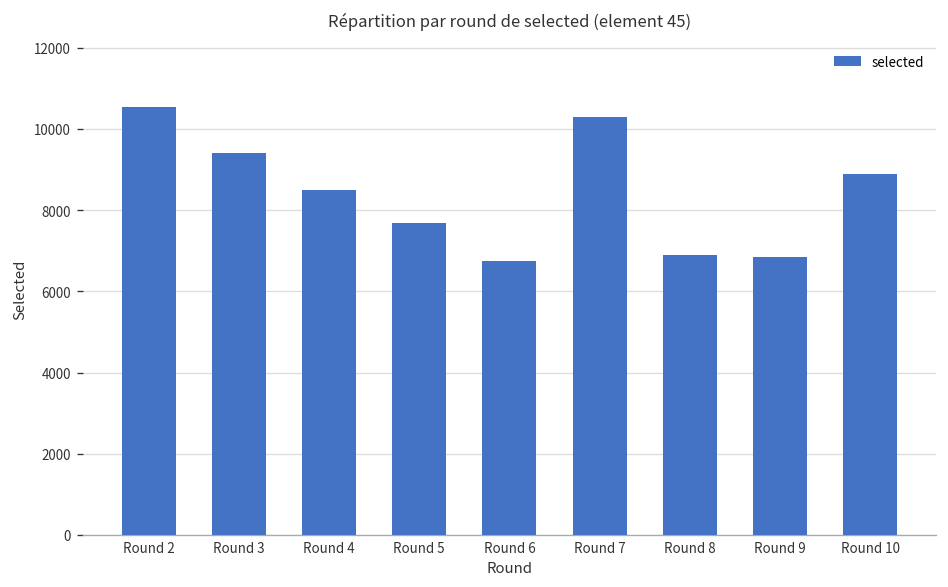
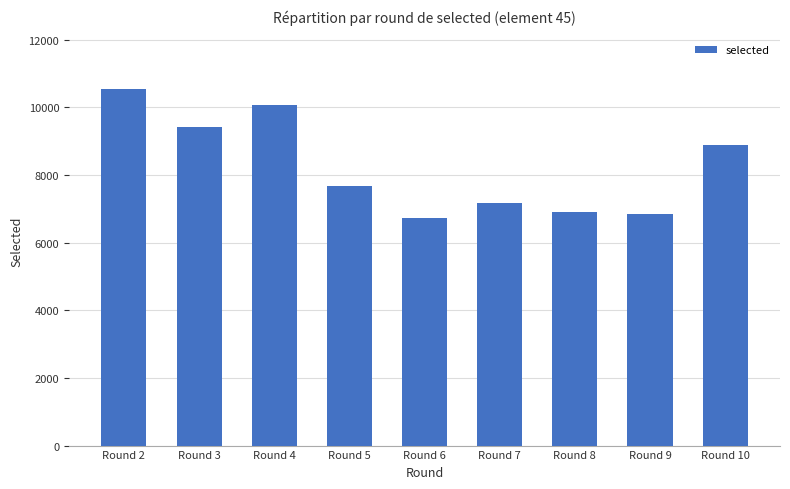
Round 4: 8500 -> 10100
Round 7: 10300 -> 7200
